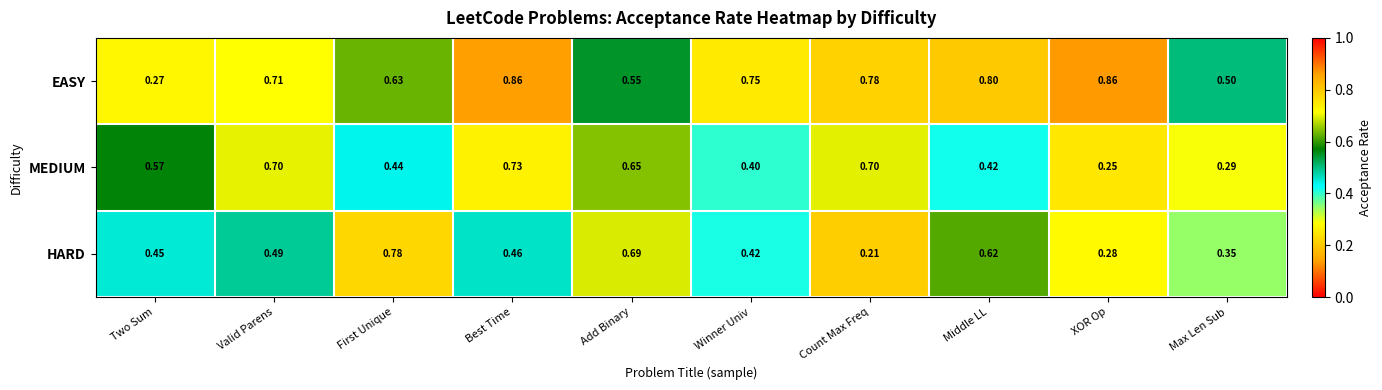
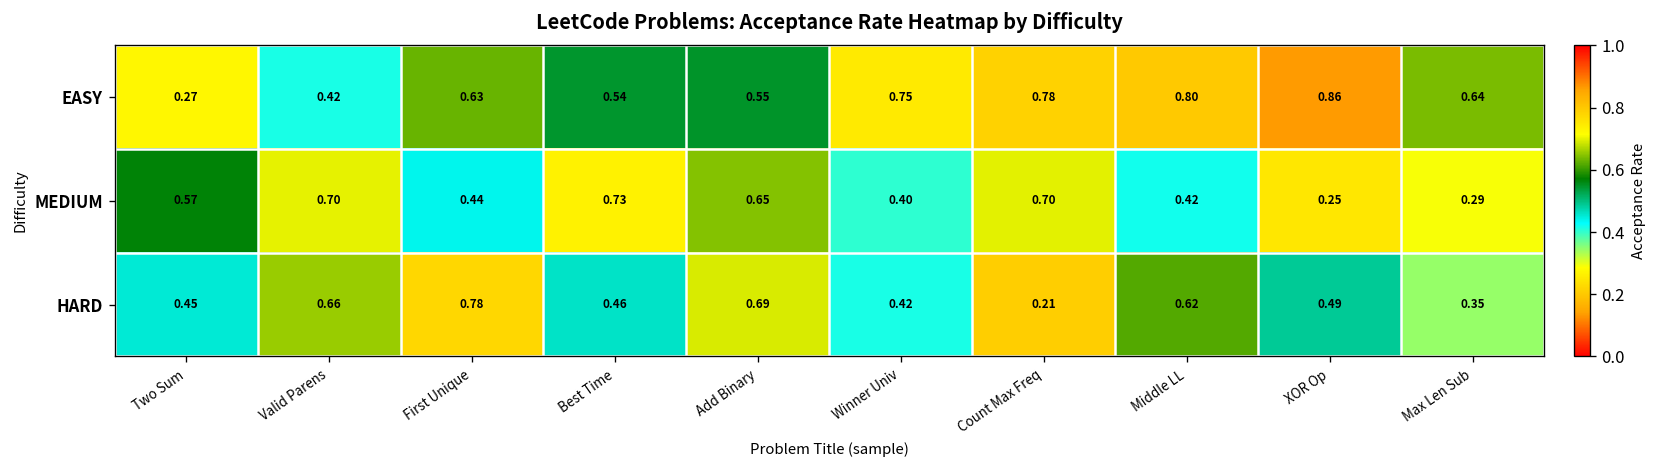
EASY, Valid Parens: 0.71 -> 0.42
EASY, Best Time: 0.86 -> 0.54
EASY, Max Len Sub: 0.50 -> 0.64
HARD, Valid Parens: 0.49 -> 0.66
HARD, XOR Op: 0.28 -> 0.49
